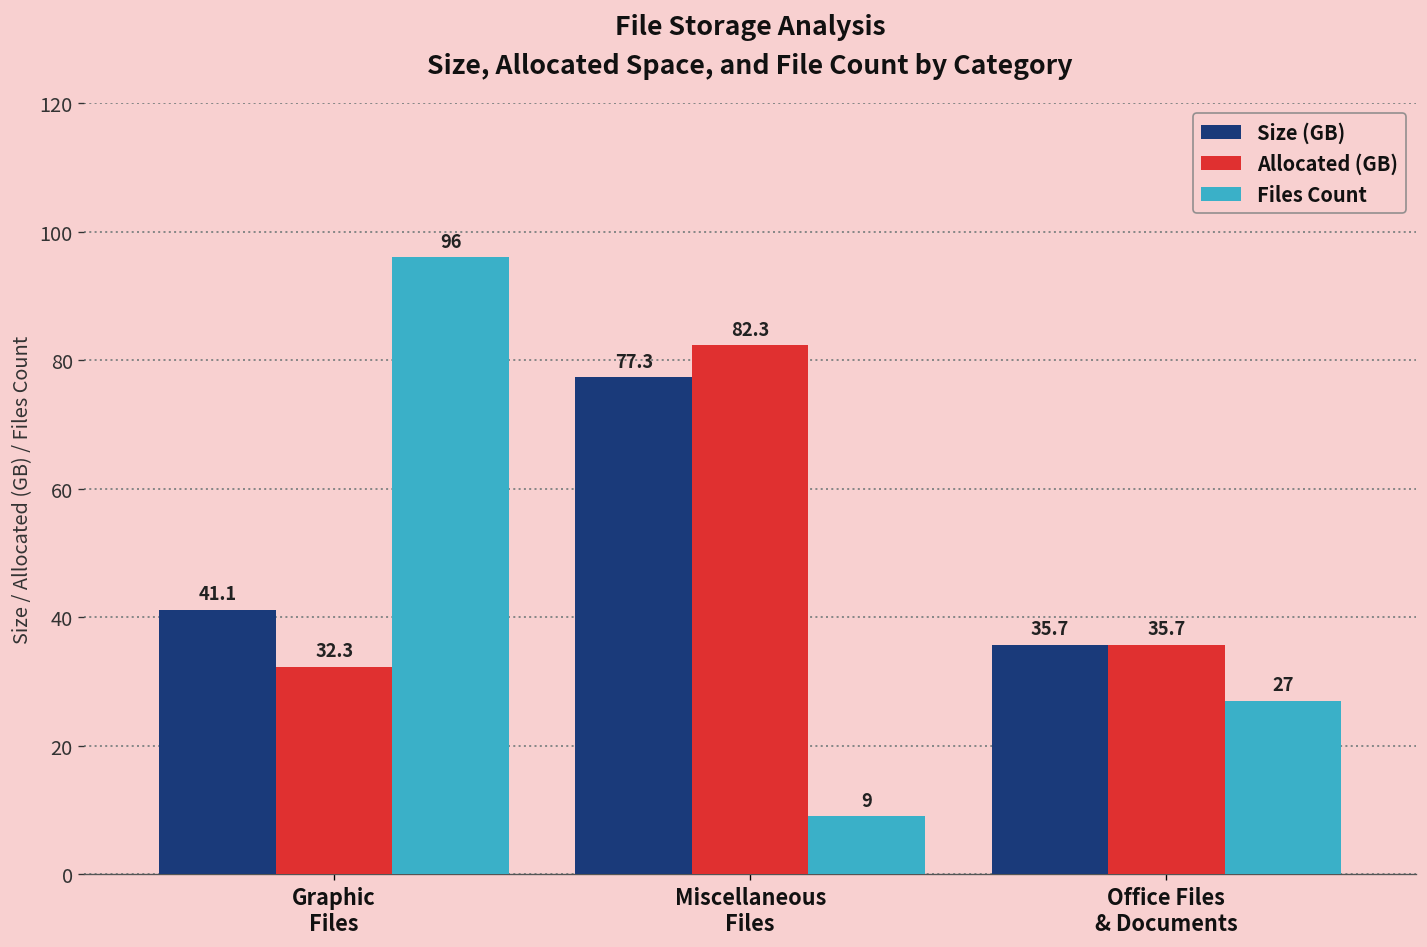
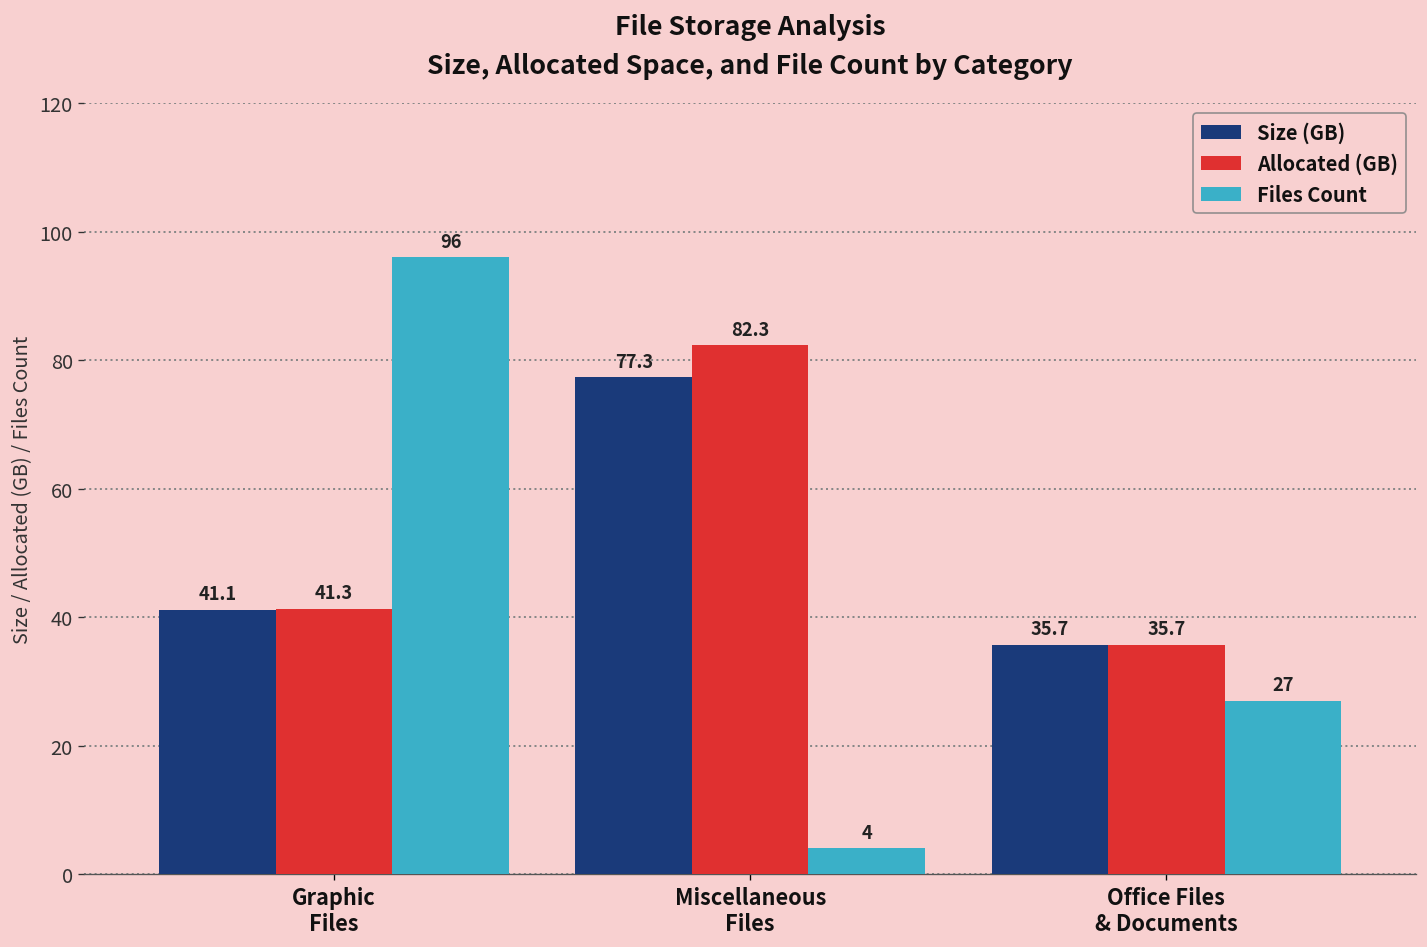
Allocated (GB), Graphic Files: 32.3 -> 41.3
Files Count, Miscellaneous Files: 9 -> 4
